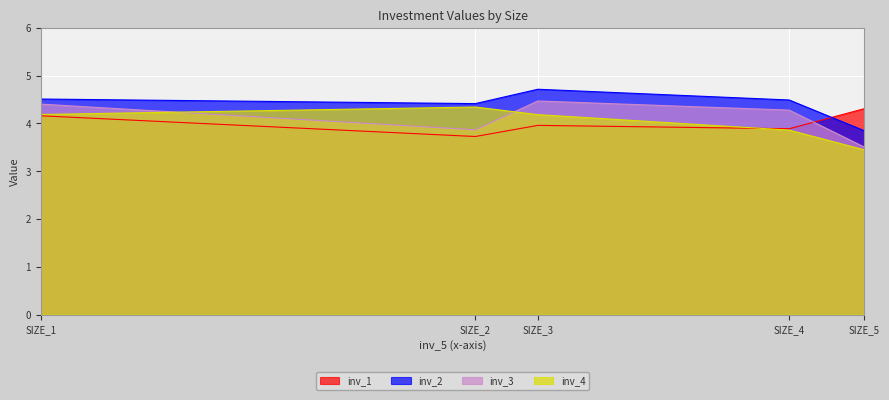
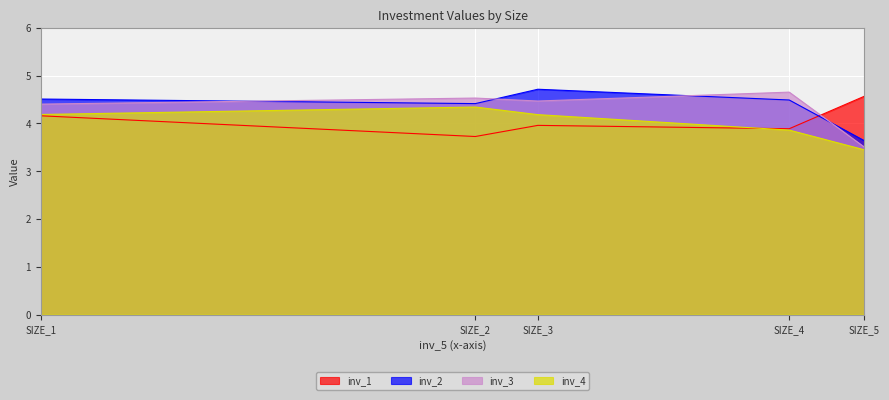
inv_3, SIZE_2: 3.9 -> 4.5
inv_3, SIZE_4: 4.3 -> 4.7
inv_1, SIZE_5: 4.3 -> 4.6
inv_2, SIZE_5: 3.8 -> 3.6
